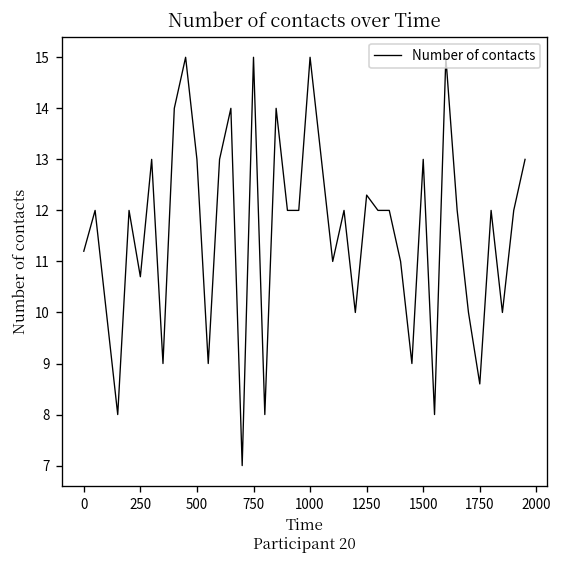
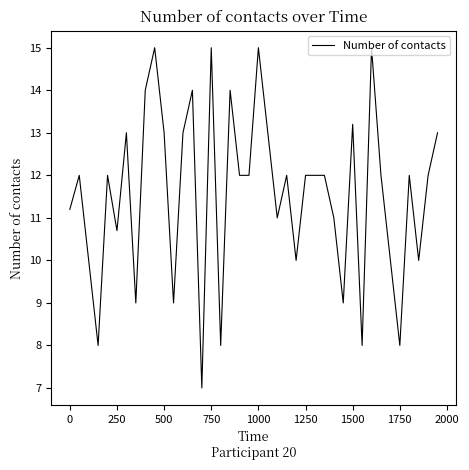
1250: 12.3 -> 12.0
1500: 13.0 -> 13.2
1750: 8.6 -> 8.0
